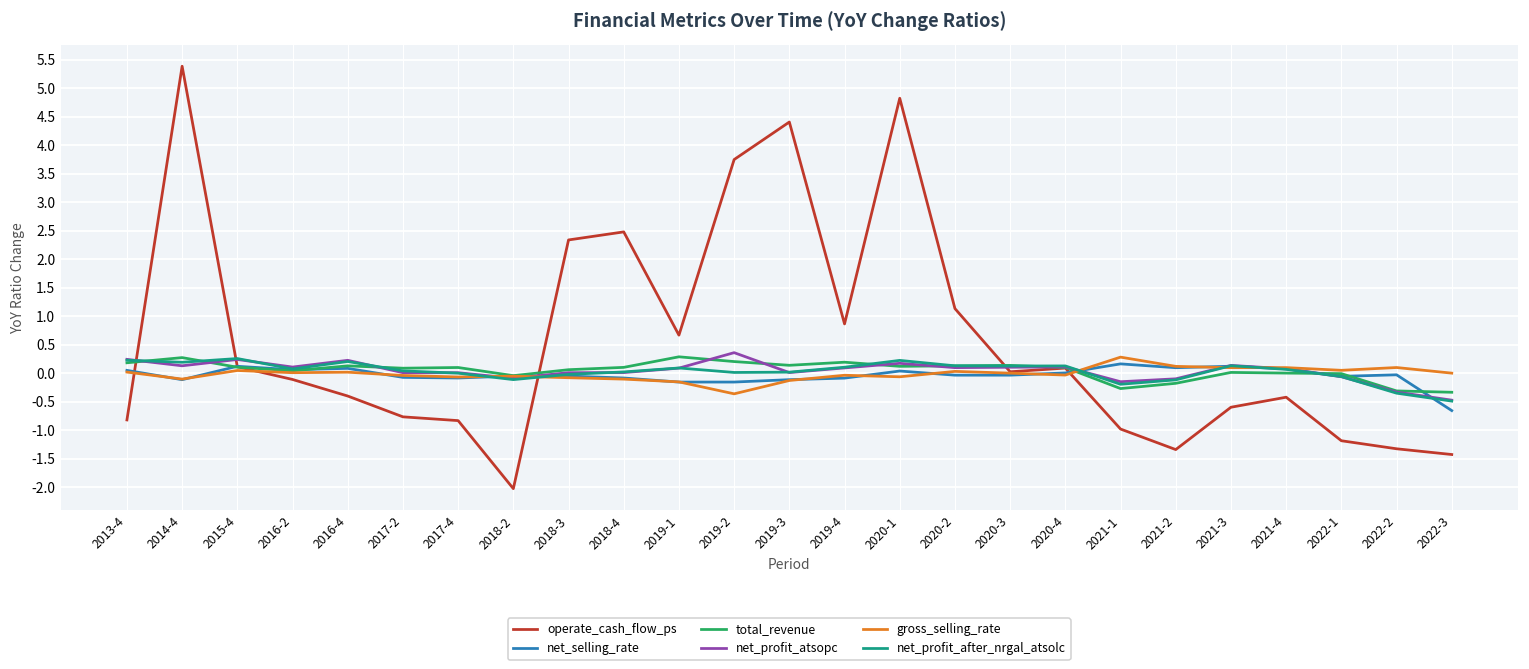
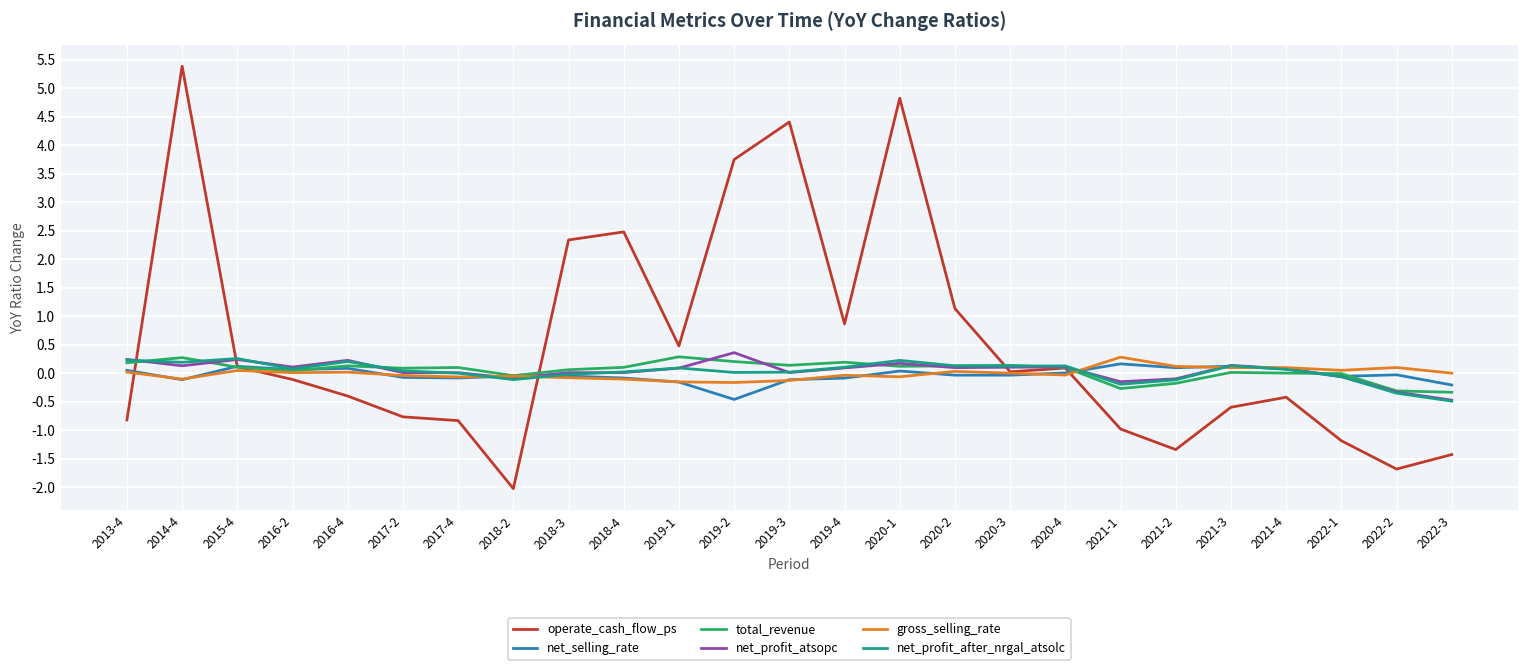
operate_cash_flow_ps, 2019-1: 0.7 -> 0.5
net_selling_rate, 2019-2: -0.2 -> -0.5
gross_selling_rate, 2019-2: -0.4 -> -0.2
operate_cash_flow_ps, 2022-2: -1.3 -> -1.7
net_selling_rate, 2022-3: -0.7 -> -0.2
